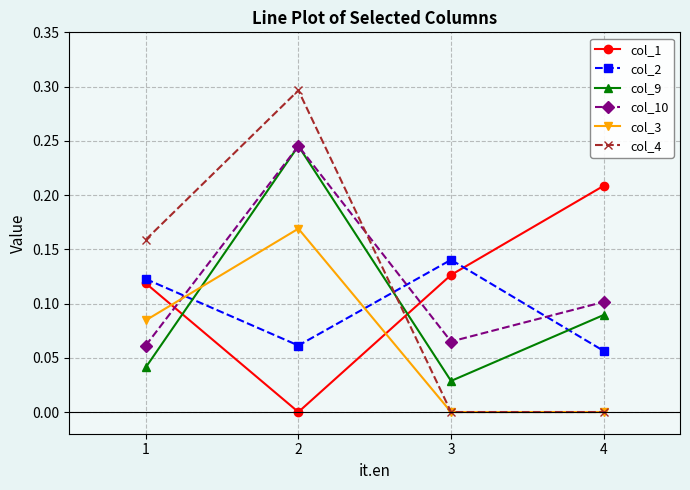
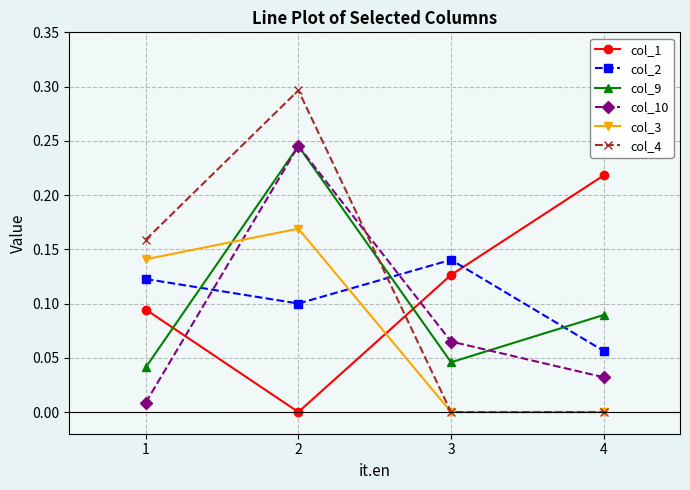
col_1, 1: 0.119 -> 0.094
col_10, 1: 0.061 -> 0.009
col_3, 1: 0.085 -> 0.141
col_2, 2: 0.061 -> 0.100
col_9, 3: 0.029 -> 0.046
col_1, 4: 0.209 -> 0.218
col_10, 4: 0.101 -> 0.032
